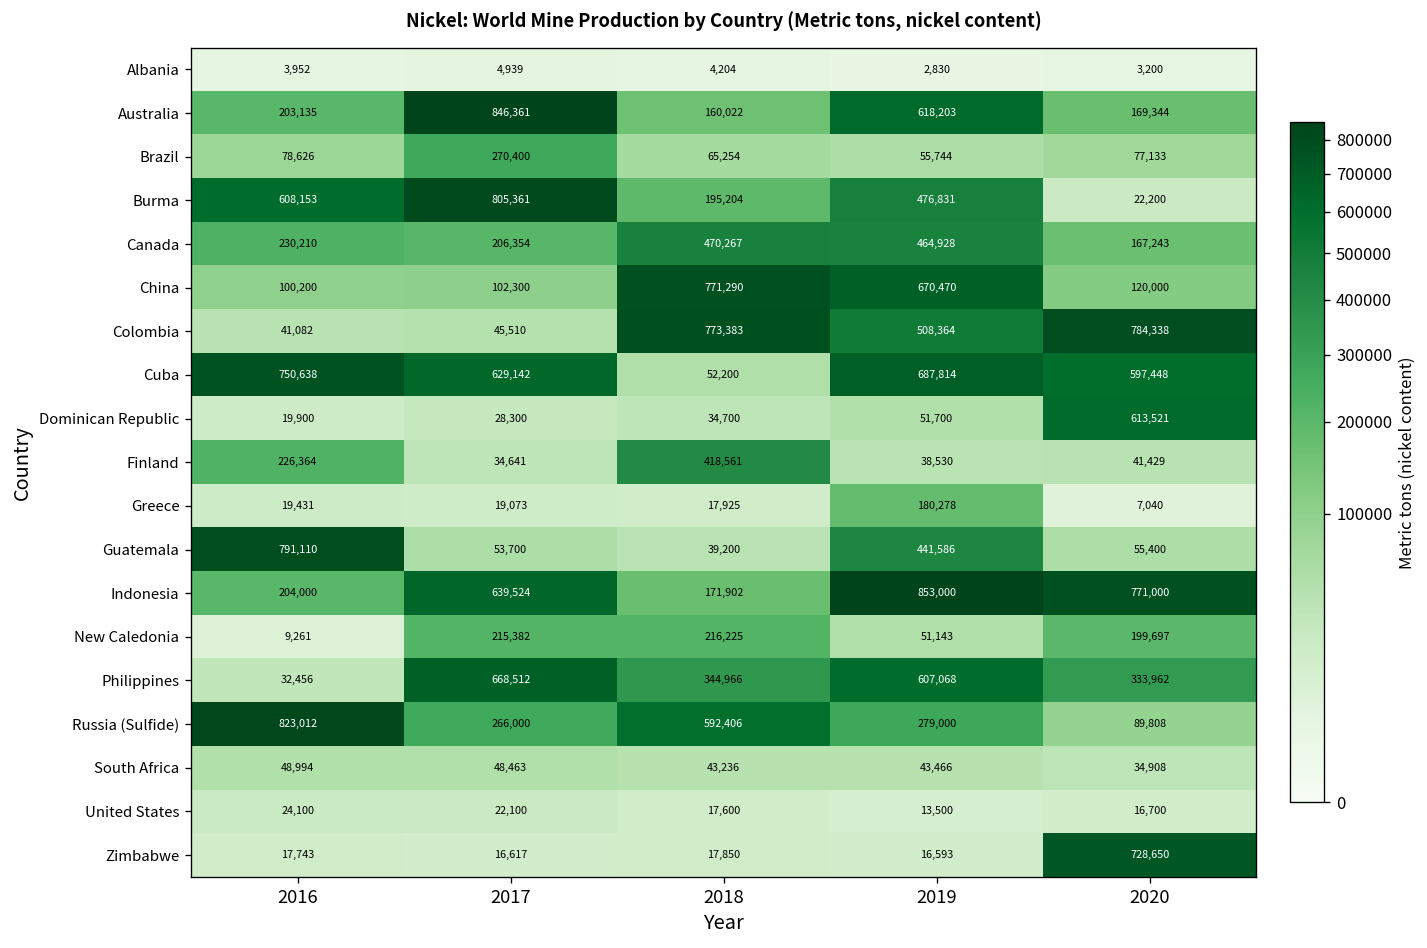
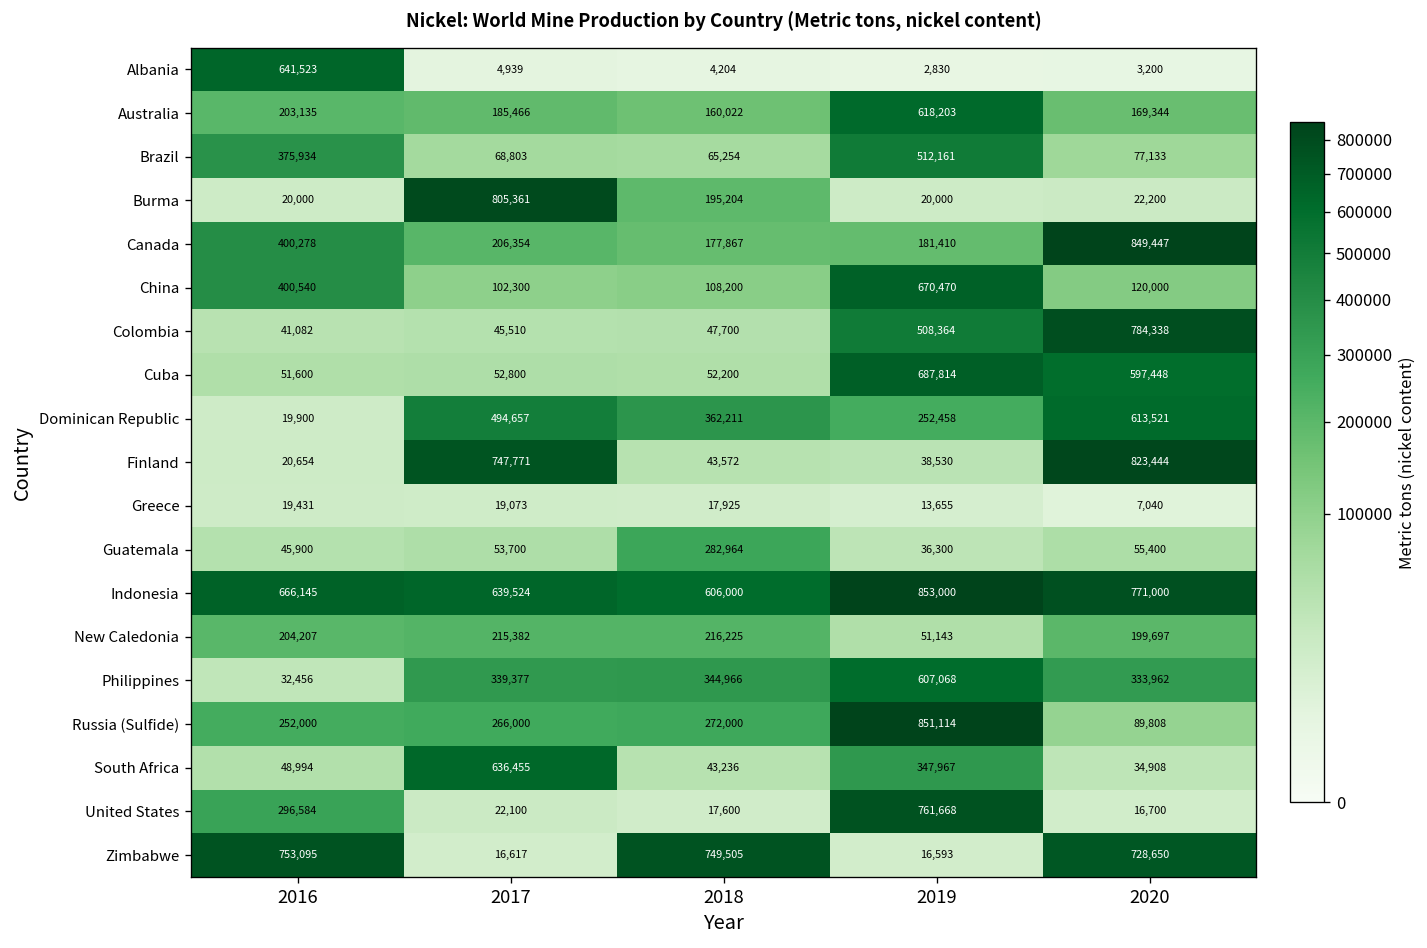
Albania, 2016: 3,952 -> 641,523
Australia, 2017: 846,361 -> 185,466
Brazil, 2016: 78,626 -> 375,934
Brazil, 2017: 270,400 -> 68,803
Brazil, 2019: 55,744 -> 512,161
Burma, 2016: 608,153 -> 20,000
Burma, 2019: 476,831 -> 20,000
Canada, 2016: 230,210 -> 400,278
Canada, 2018: 470,267 -> 177,867
Canada, 2019: 464,928 -> 181,410
Canada, 2020: 167,243 -> 849,447
China, 2016: 100,200 -> 400,540
China, 2018: 771,290 -> 108,200
Colombia, 2018: 773,383 -> 47,700
Cuba, 2016: 750,638 -> 51,600
Cuba, 2017: 629,142 -> 52,800
Dominican Republic, 2017: 28,300 -> 494,657
Dominican Republic, 2018: 34,700 -> 362,211
Dominican Republic, 2019: 51,700 -> 252,458
Finland, 2016: 226,364 -> 20,654
Finland, 2017: 34,641 -> 747,771
Finland, 2018: 418,561 -> 43,572
Finland, 2020: 41,429 -> 823,444
Greece, 2019: 180,278 -> 13,655
Guatemala, 2016: 791,110 -> 45,900
Guatemala, 2018: 39,200 -> 282,964
Guatemala, 2019: 441,586 -> 36,300
Indonesia, 2016: 204,000 -> 666,145
Indonesia, 2018: 171,902 -> 606,000
New Caledonia, 2016: 9,261 -> 204,207
Philippines, 2017: 668,512 -> 339,377
Russia (Sulfide), 2016: 823,012 -> 252,000
Russia (Sulfide), 2018: 592,406 -> 272,000
Russia (Sulfide), 2019: 279,000 -> 851,114
South Africa, 2017: 48,463 -> 636,455
South Africa, 2019: 43,466 -> 347,967
United States, 2016: 24,100 -> 296,584
United States, 2019: 13,500 -> 761,668
Zimbabwe, 2016: 17,743 -> 753,095
Zimbabwe, 2018: 17,850 -> 749,505
